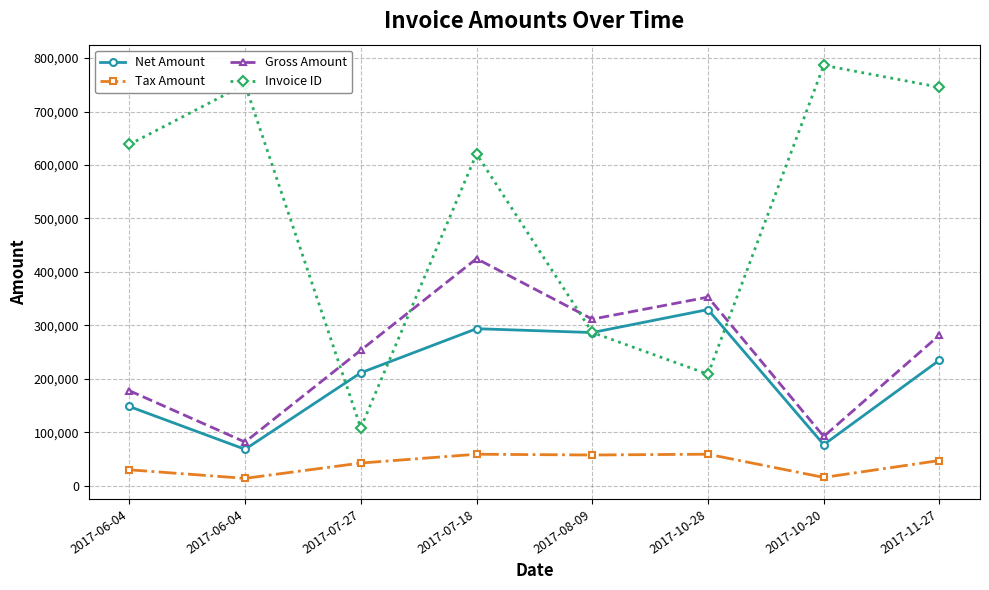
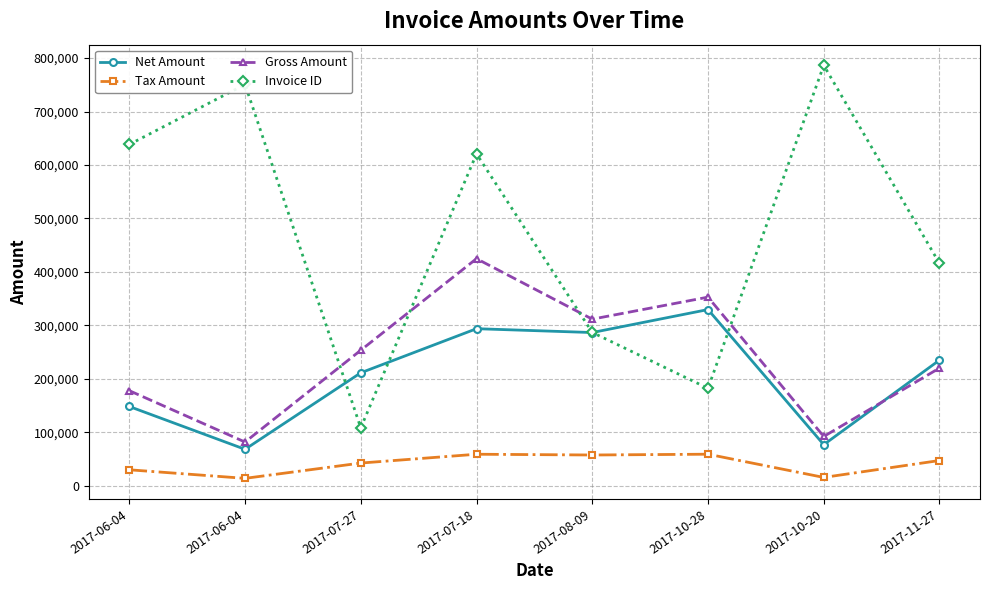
Invoice ID, 2017-10-28: 210,000 -> 180,000
Gross Amount, 2017-11-27: 280,000 -> 220,000
Invoice ID, 2017-11-27: 750,000 -> 420,000
